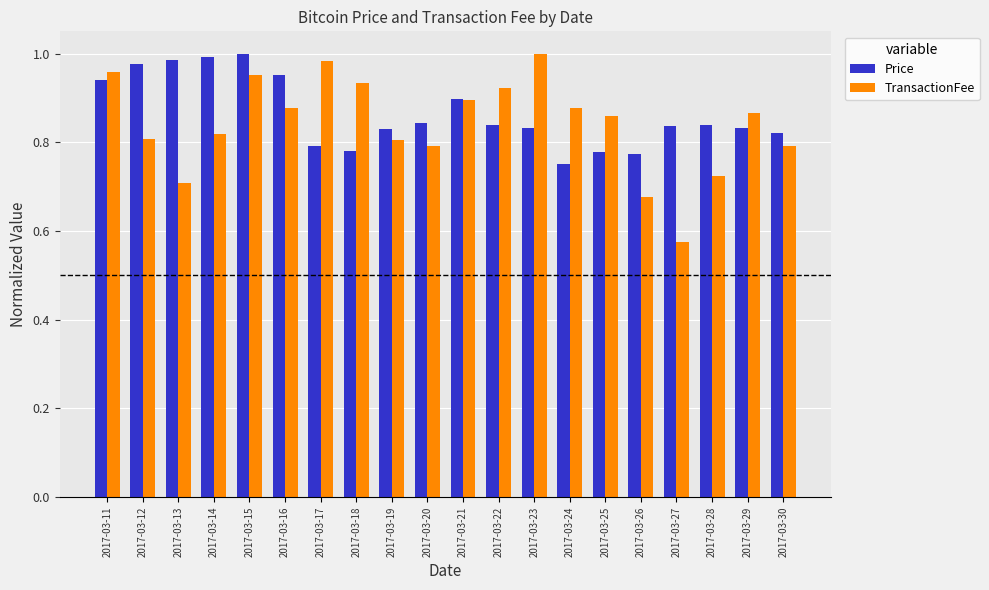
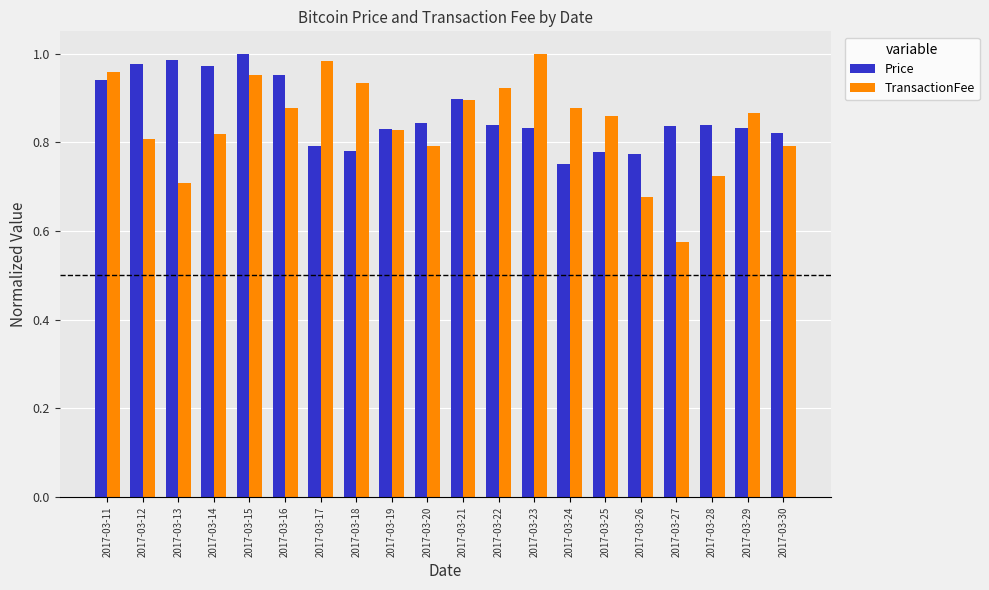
Price, 2017-03-14: 0.99 -> 0.97
TransactionFee, 2017-03-19: 0.81 -> 0.83
